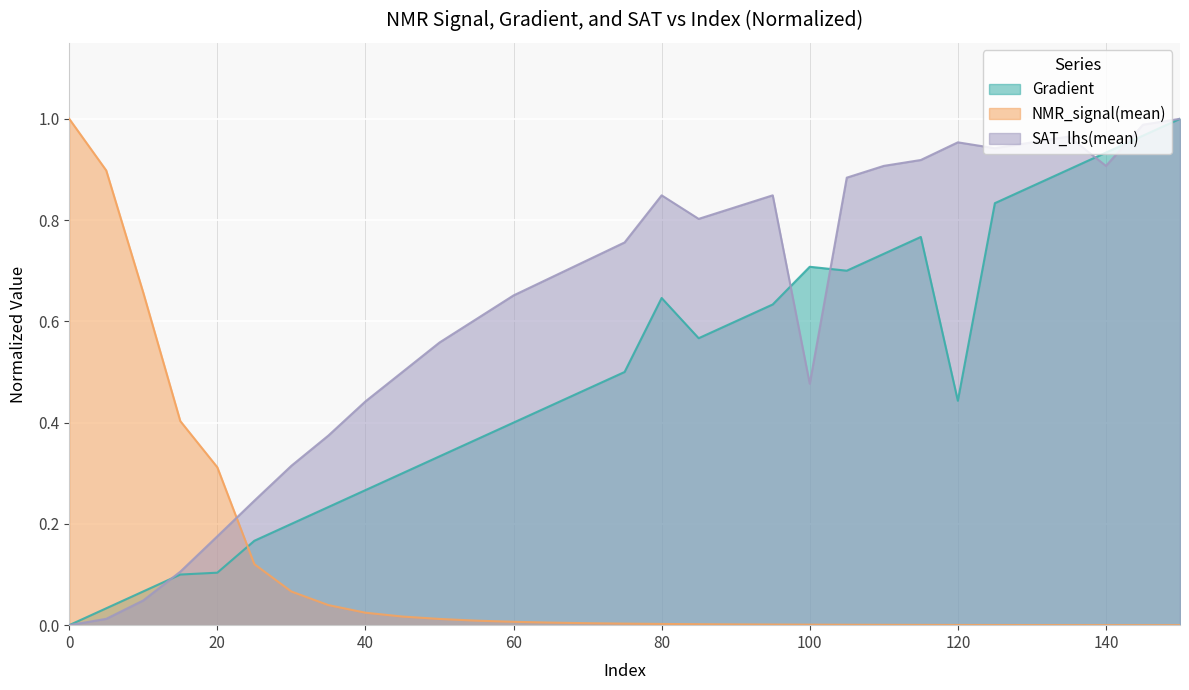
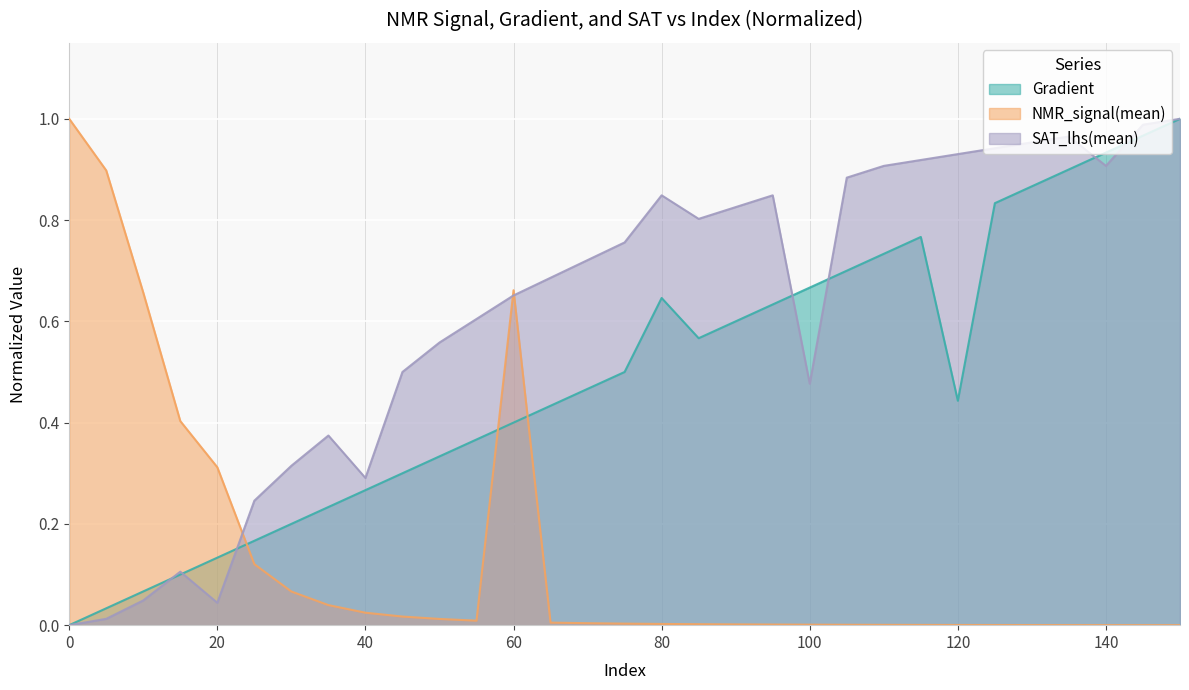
Gradient, 20: 0.10 -> 0.13
SAT_lhs(mean), 20: 0.18 -> 0.04
SAT_lhs(mean), 40: 0.44 -> 0.29
NMR_signal(mean), 60: 0.01 -> 0.66
Gradient, 100: 0.71 -> 0.67
SAT_lhs(mean), 120: 0.95 -> 0.93
